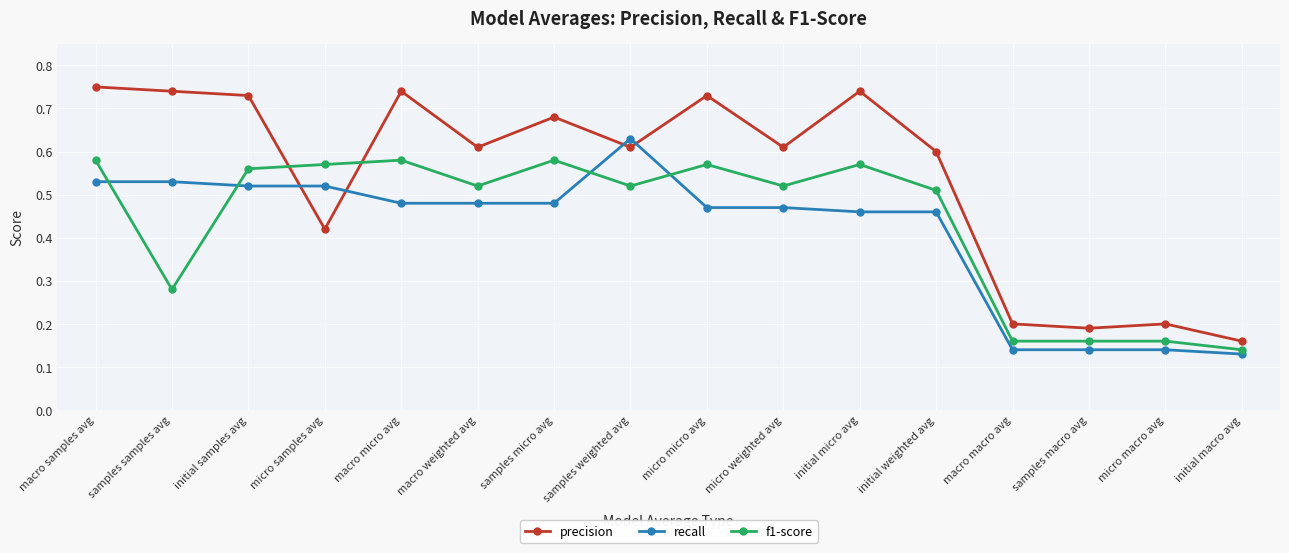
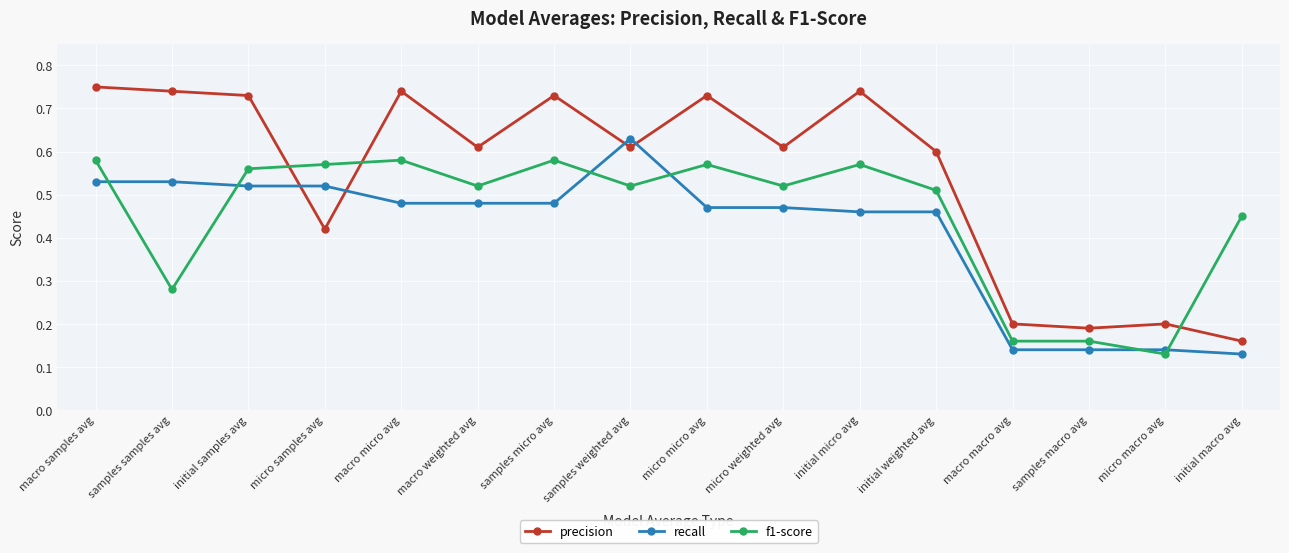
precision, samples micro avg: 0.68 -> 0.73
f1-score, micro macro avg: 0.16 -> 0.13
f1-score, initial macro avg: 0.14 -> 0.45
